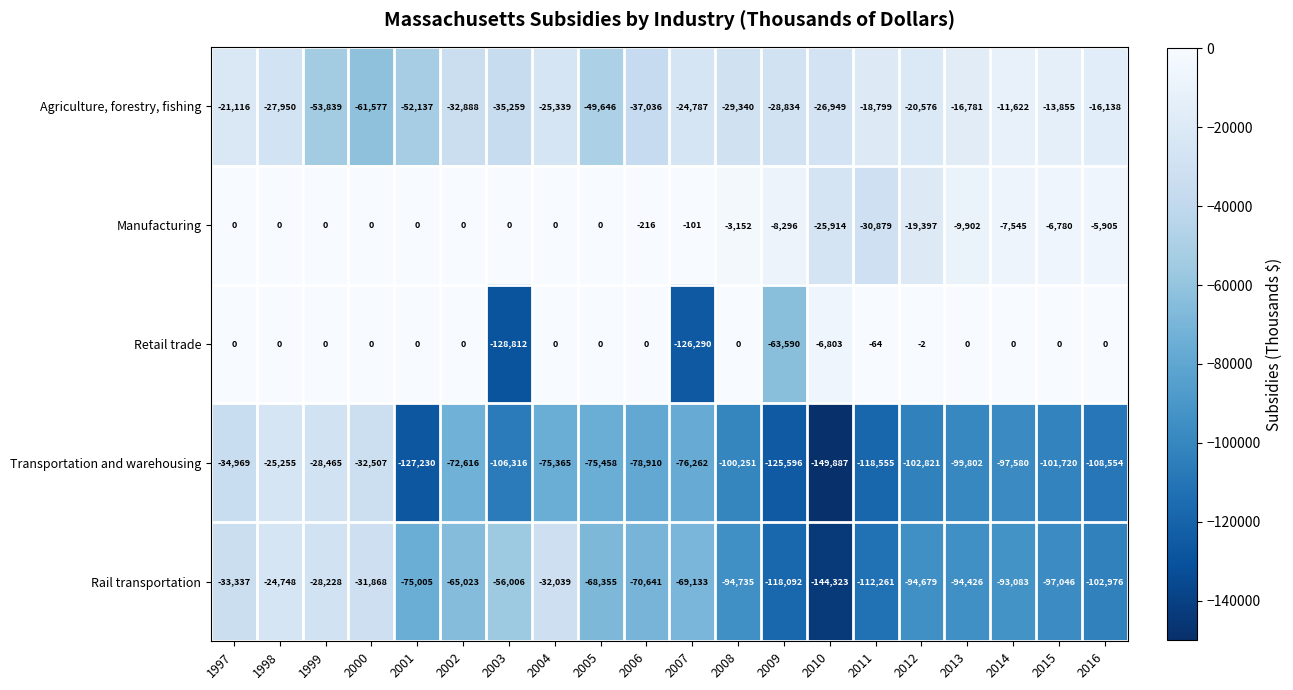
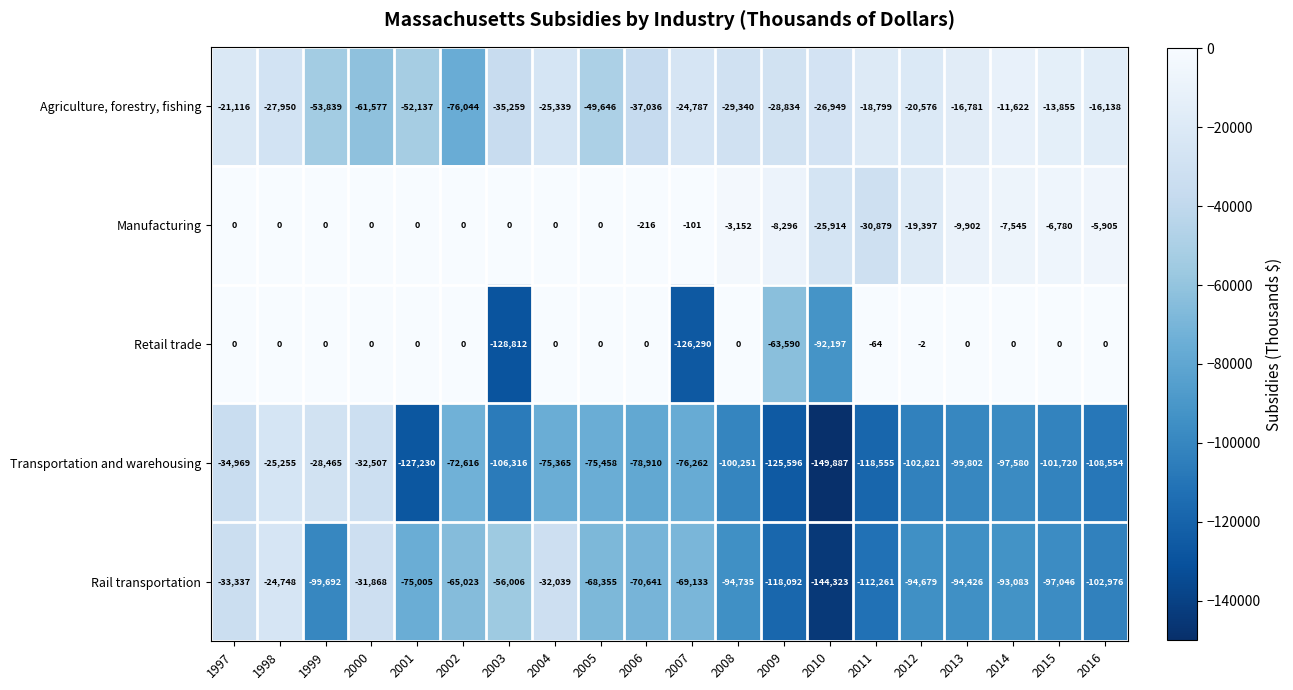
Agriculture, forestry, fishing, 2002: -32,888 -> -76,044
Retail trade, 2010: -6,803 -> -92,197
Rail transportation, 1999: -28,228 -> -99,692
